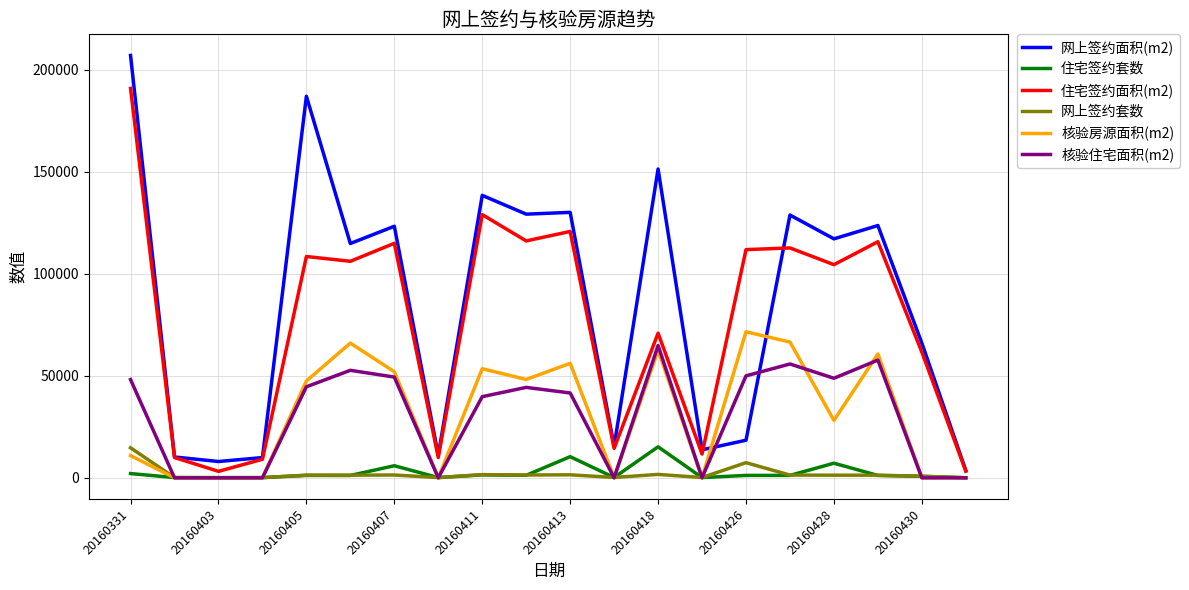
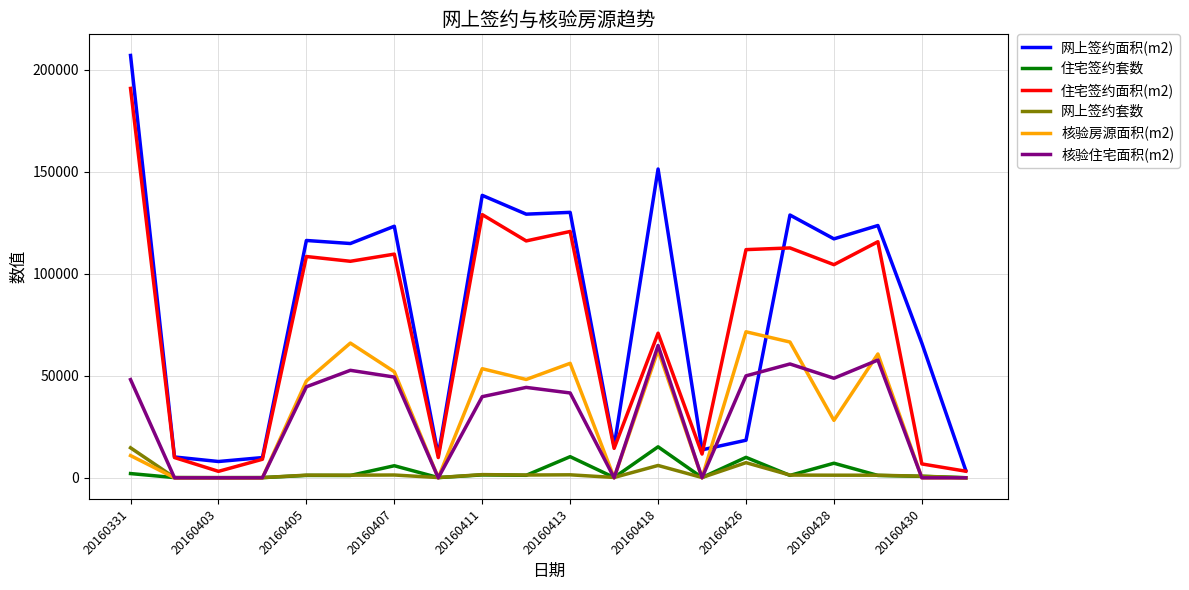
网上签约面积(m2), 20160405: 187000 -> 116000
住宅签约面积(m2), 20160407: 115000 -> 110000
网上签约套数, 20160418: 2000 -> 6000
住宅签约套数, 20160426: 1000 -> 10000
住宅签约面积(m2), 20160430: 62000 -> 7000
